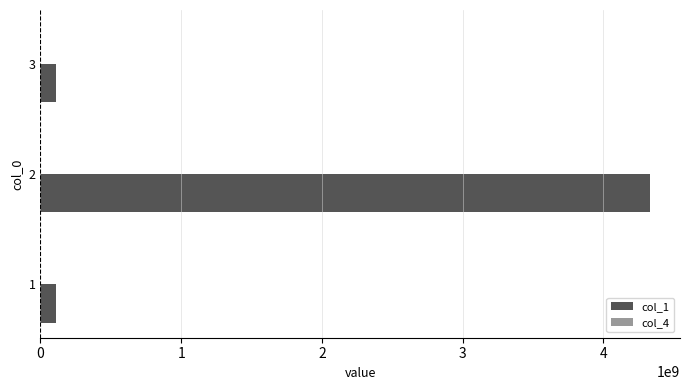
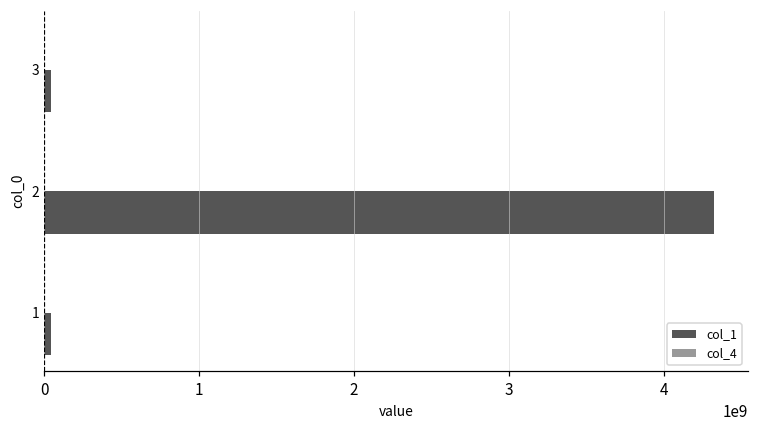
col_1, 3: 110000000 -> 40000000
col_1, 1: 110000000 -> 40000000
